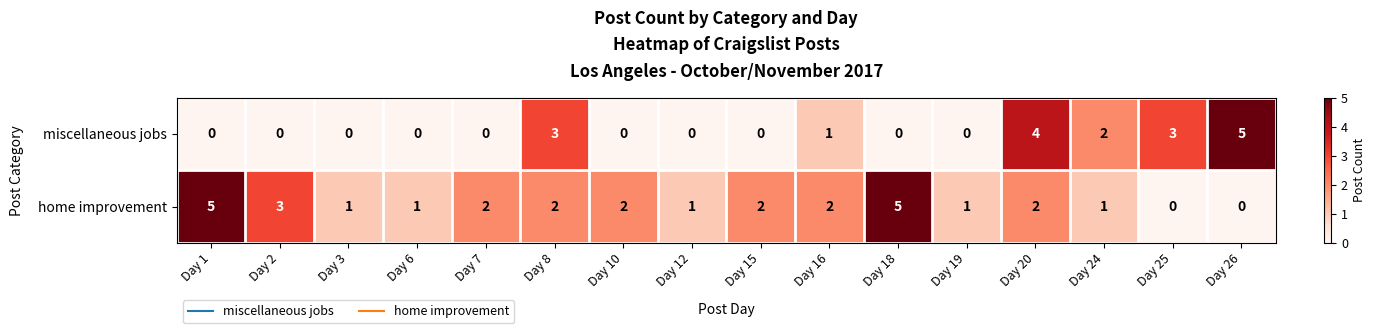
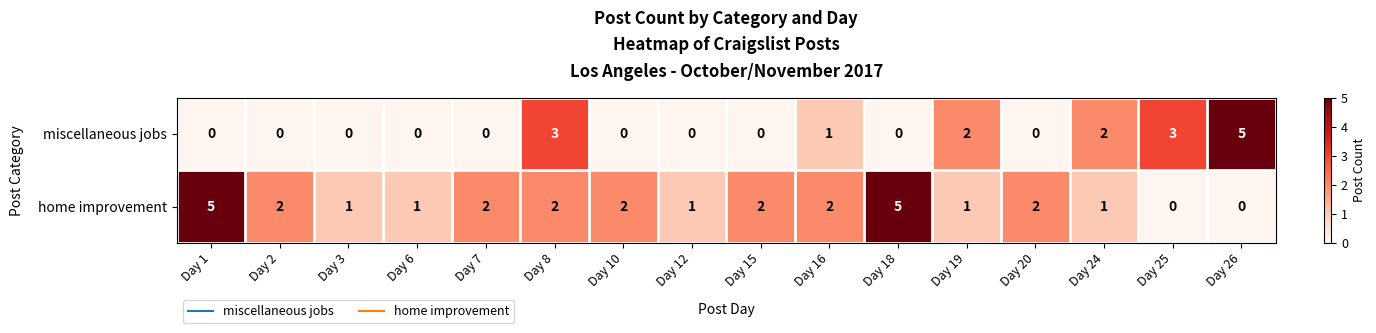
miscellaneous jobs, Day 19: 0 -> 2
miscellaneous jobs, Day 20: 4 -> 0
home improvement, Day 2: 3 -> 2
